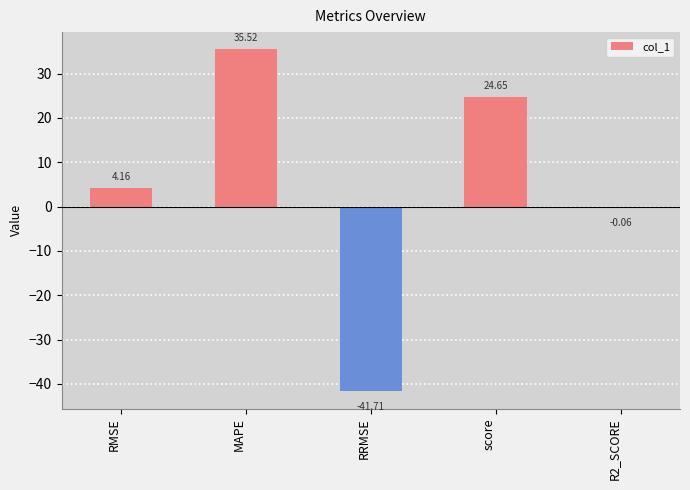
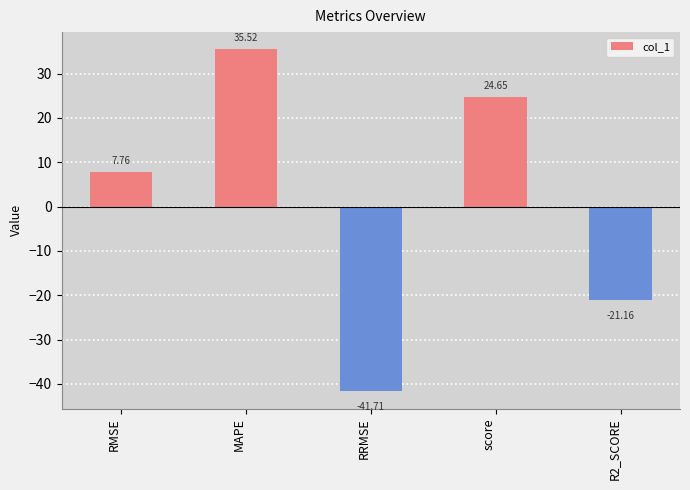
RMSE: 4.16 -> 7.76
R2_SCORE: -0.06 -> -21.16
